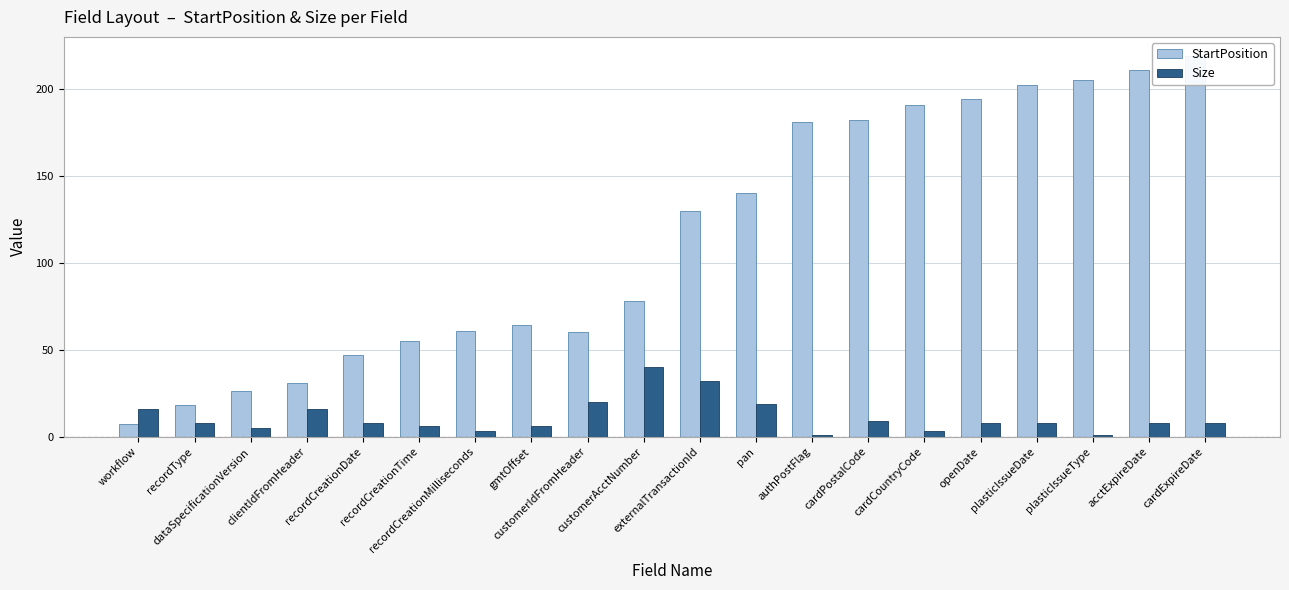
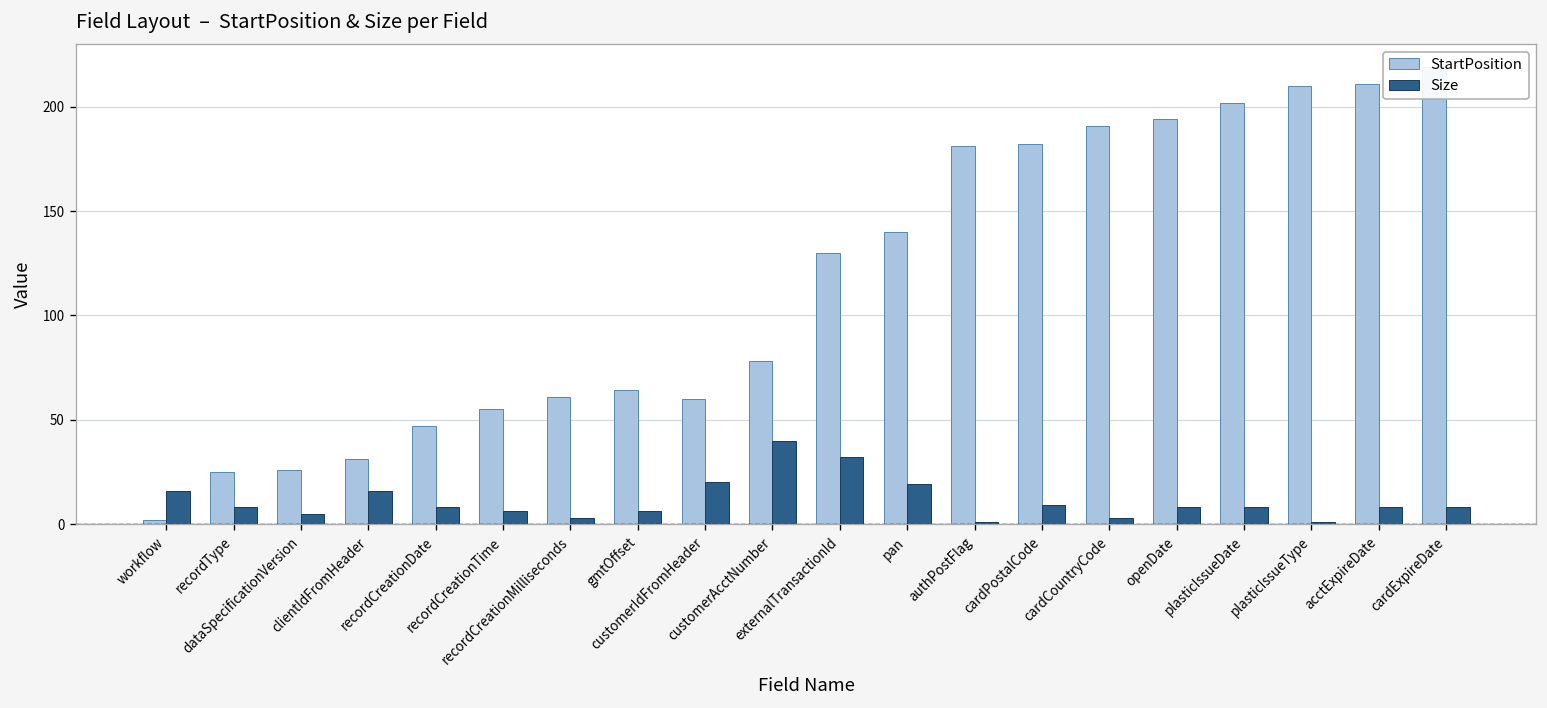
StartPosition, workflow: 7 -> 2
StartPosition, recordType: 18 -> 25
StartPosition, plasticIssueType: 205 -> 210
